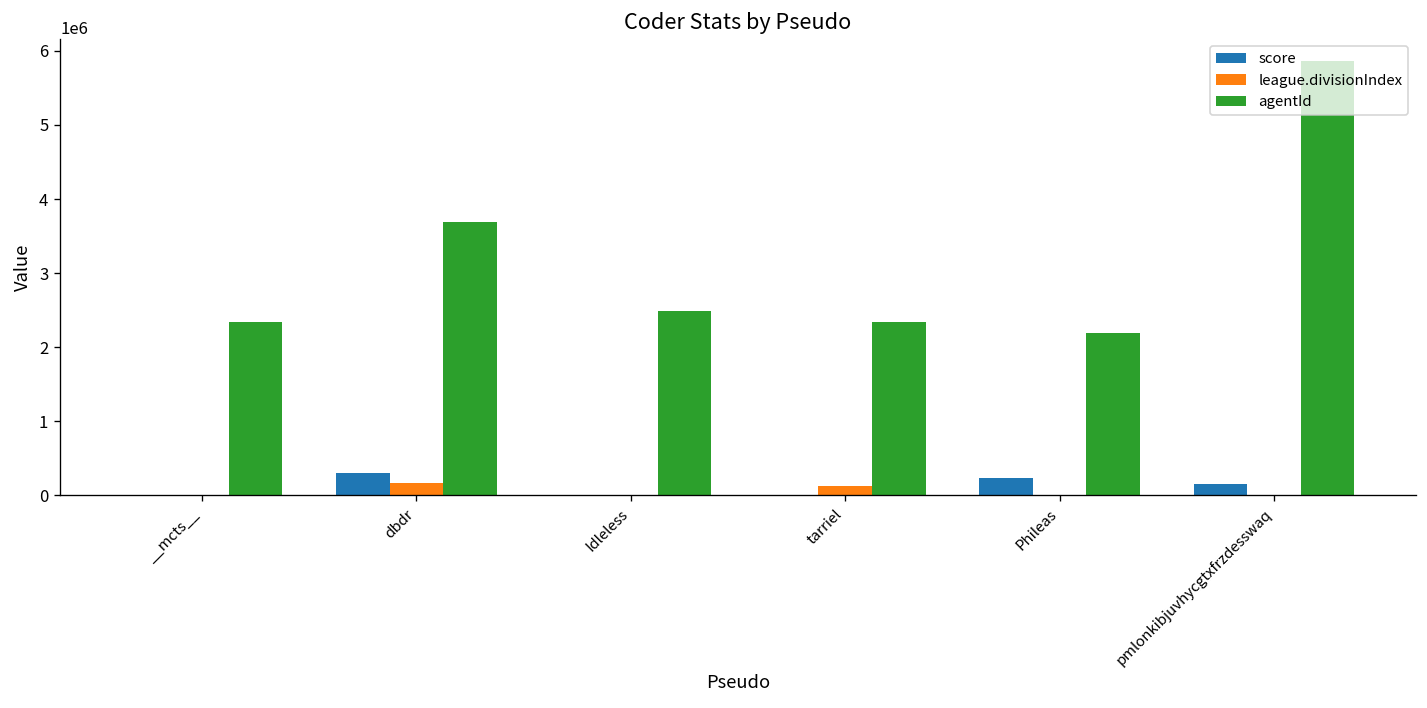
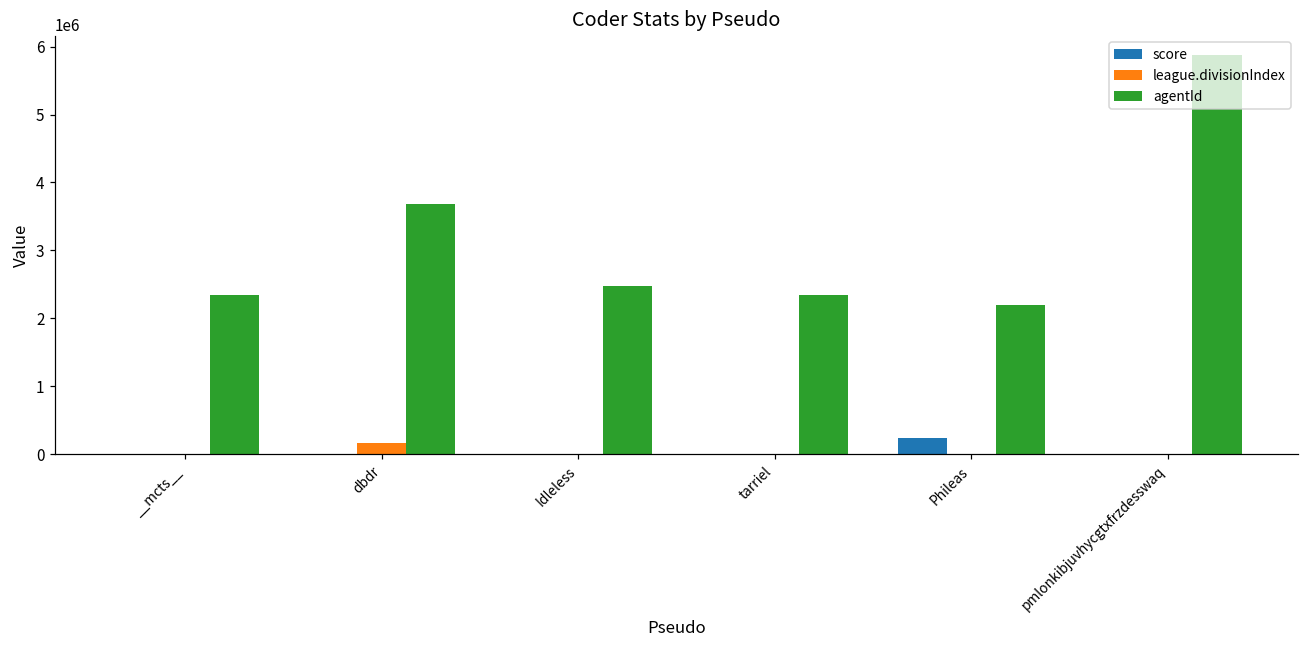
score, dbdr: 300000 -> 0
league.divisionIndex, tarriel: 100000 -> 0
score, pmlonkibjuvhycgtxfrzdesswaq: 100000 -> 0
